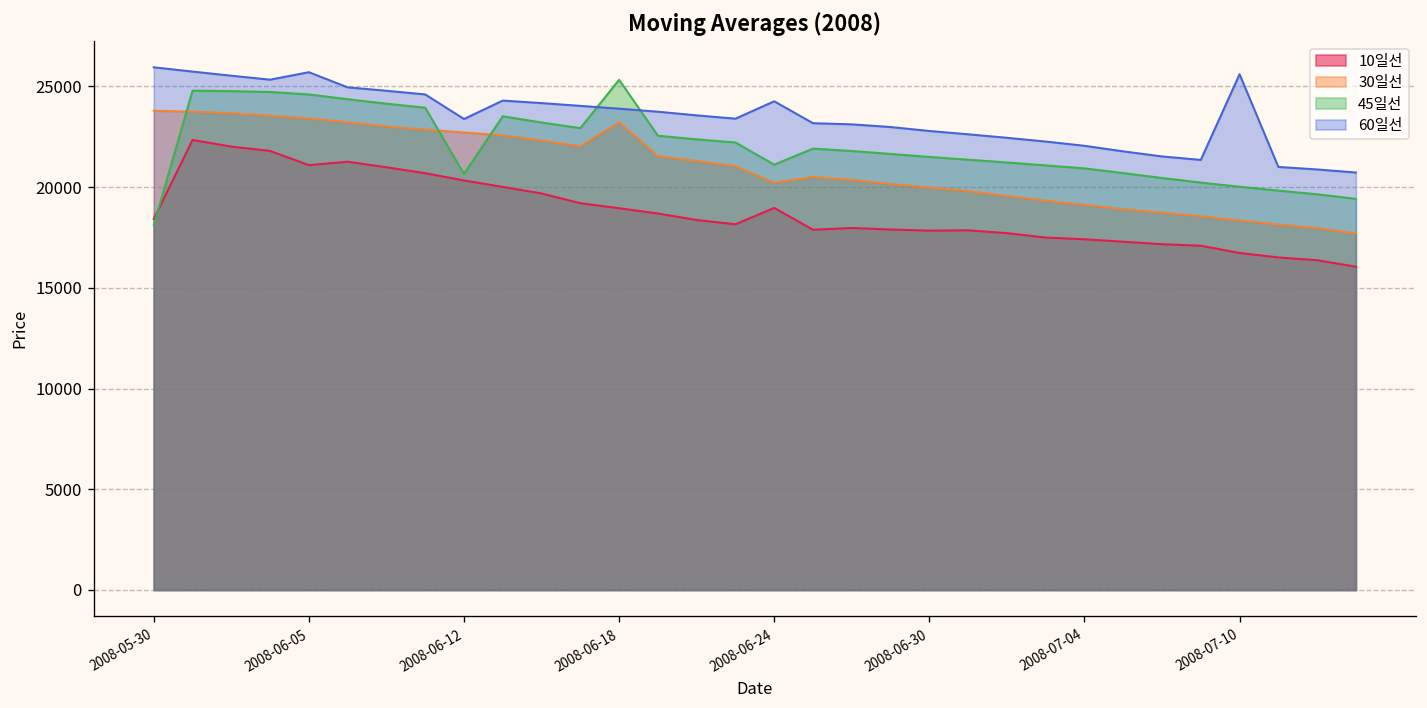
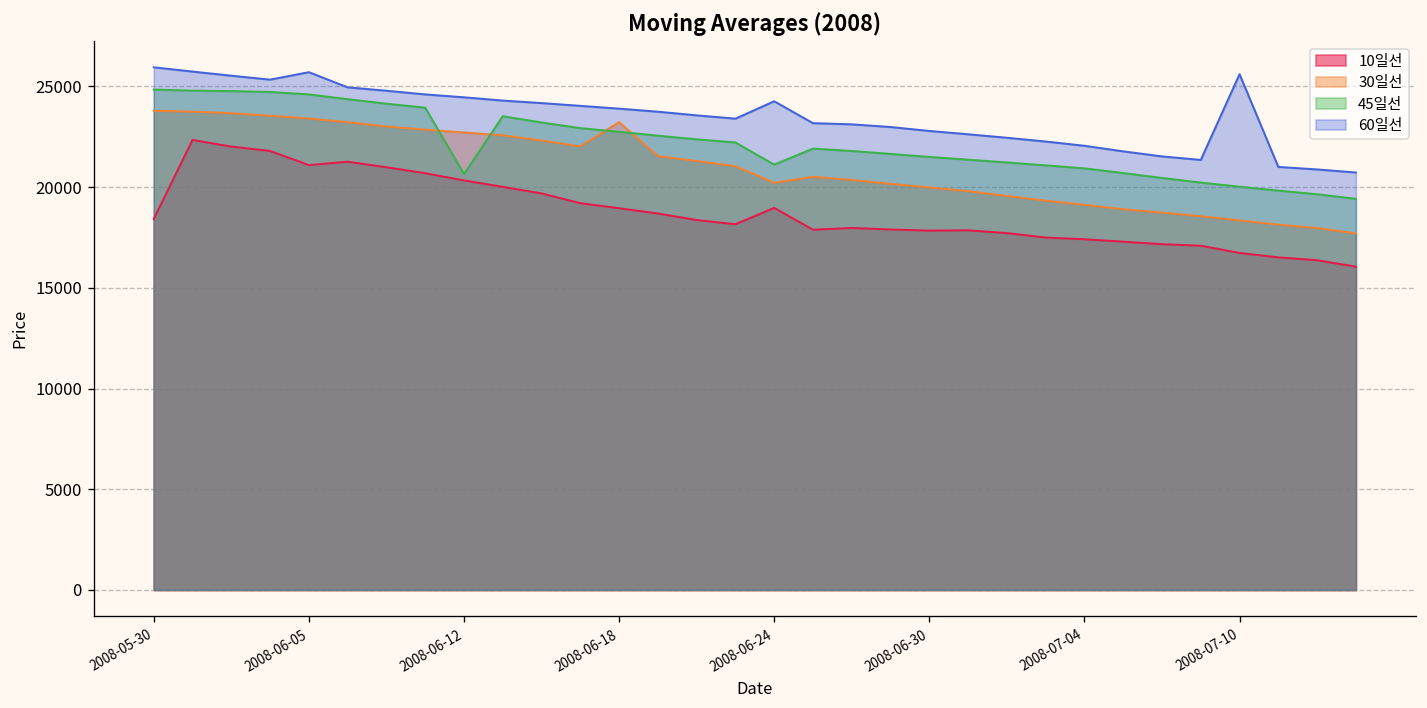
45일선, 2008-05-30: 18100 -> 24800
60일선, 2008-06-12: 23400 -> 24500
45일선, 2008-06-18: 25300 -> 22700
